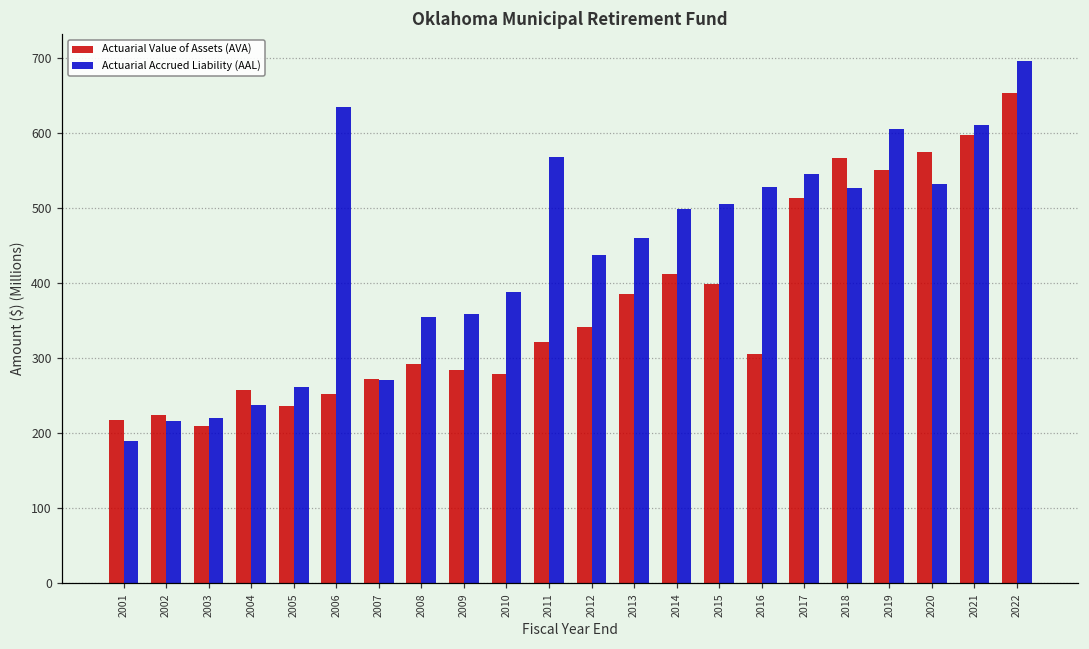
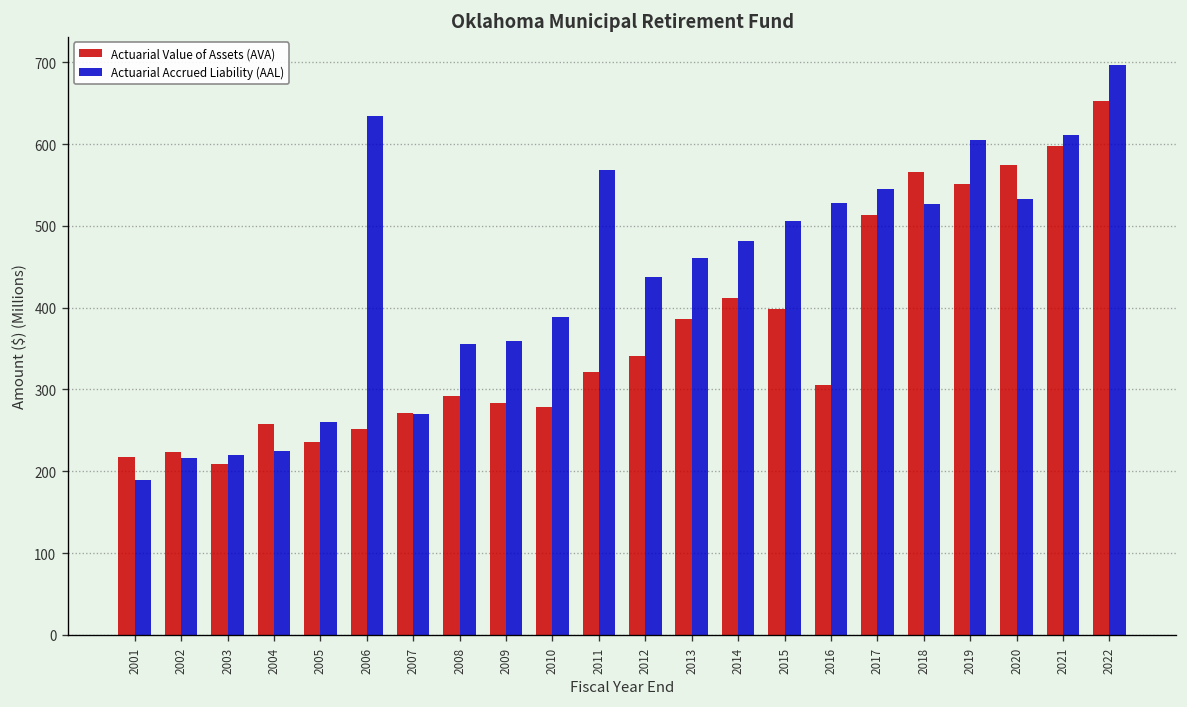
Actuarial Accrued Liability (AAL), 2004: 240 -> 230
Actuarial Accrued Liability (AAL), 2014: 500 -> 480
